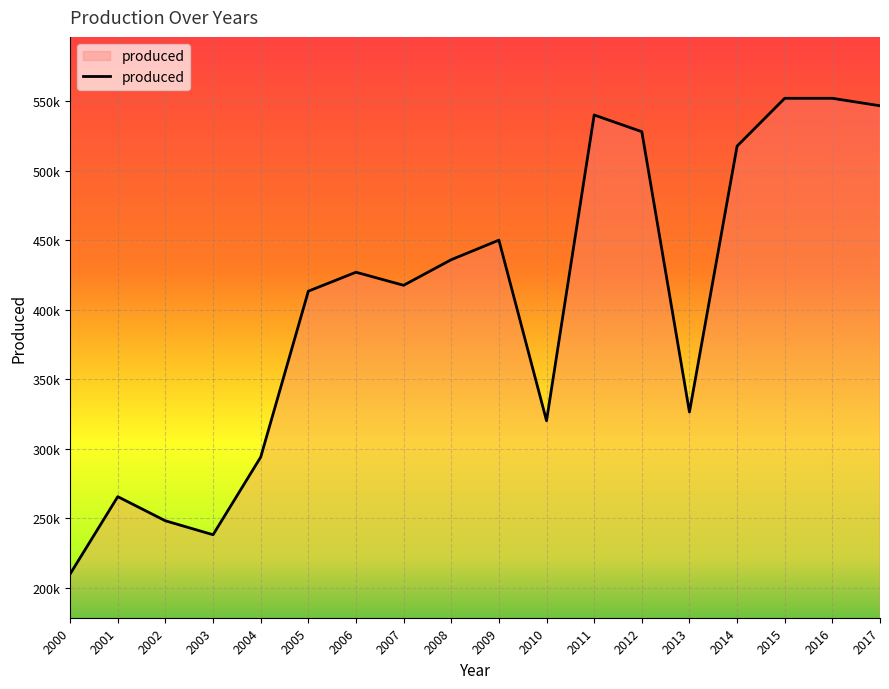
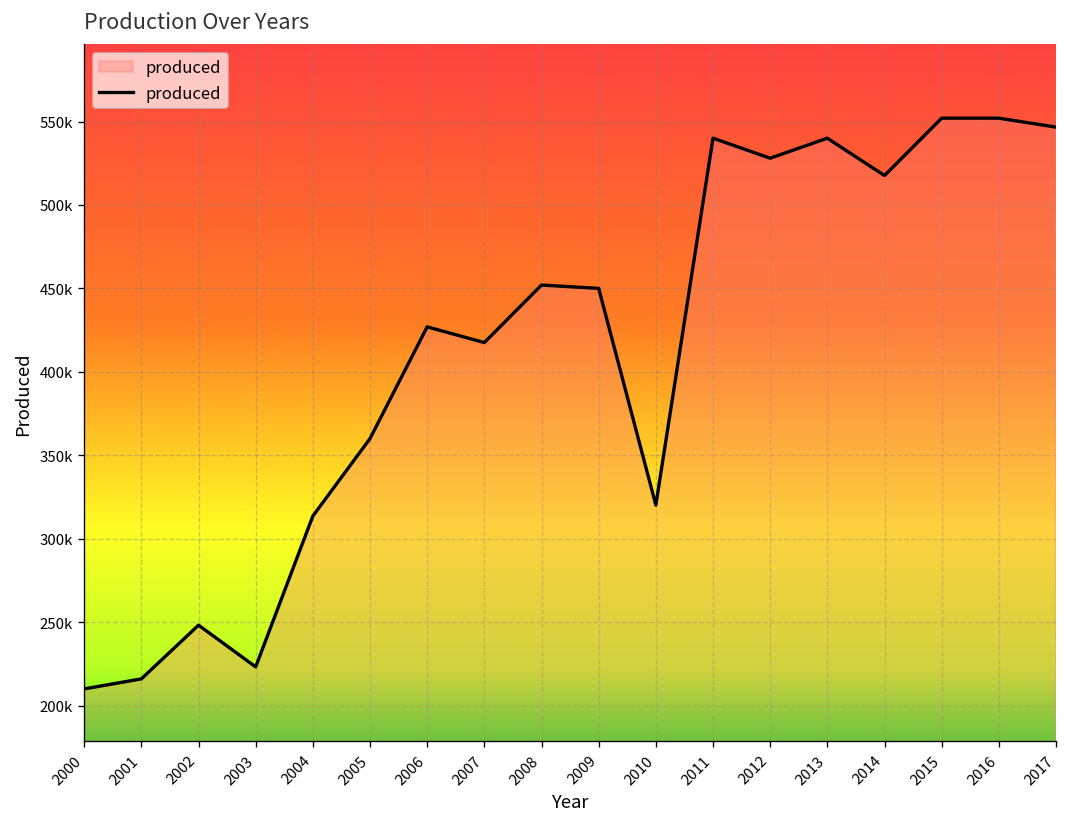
2001: 266000 -> 216000
2003: 238000 -> 223000
2004: 294000 -> 314000
2005: 413000 -> 360000
2008: 436000 -> 452000
2013: 326000 -> 540000
